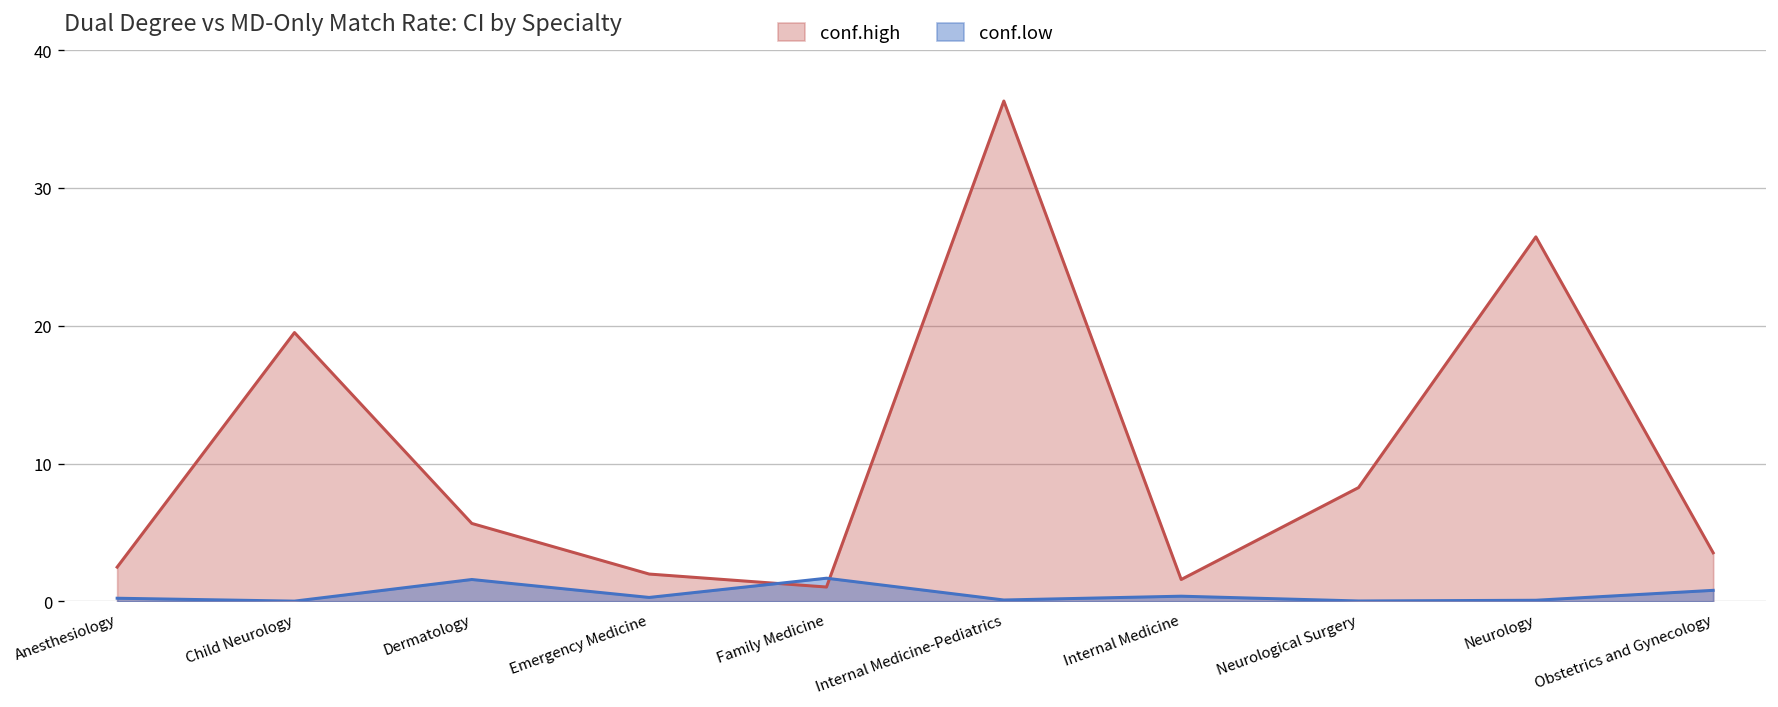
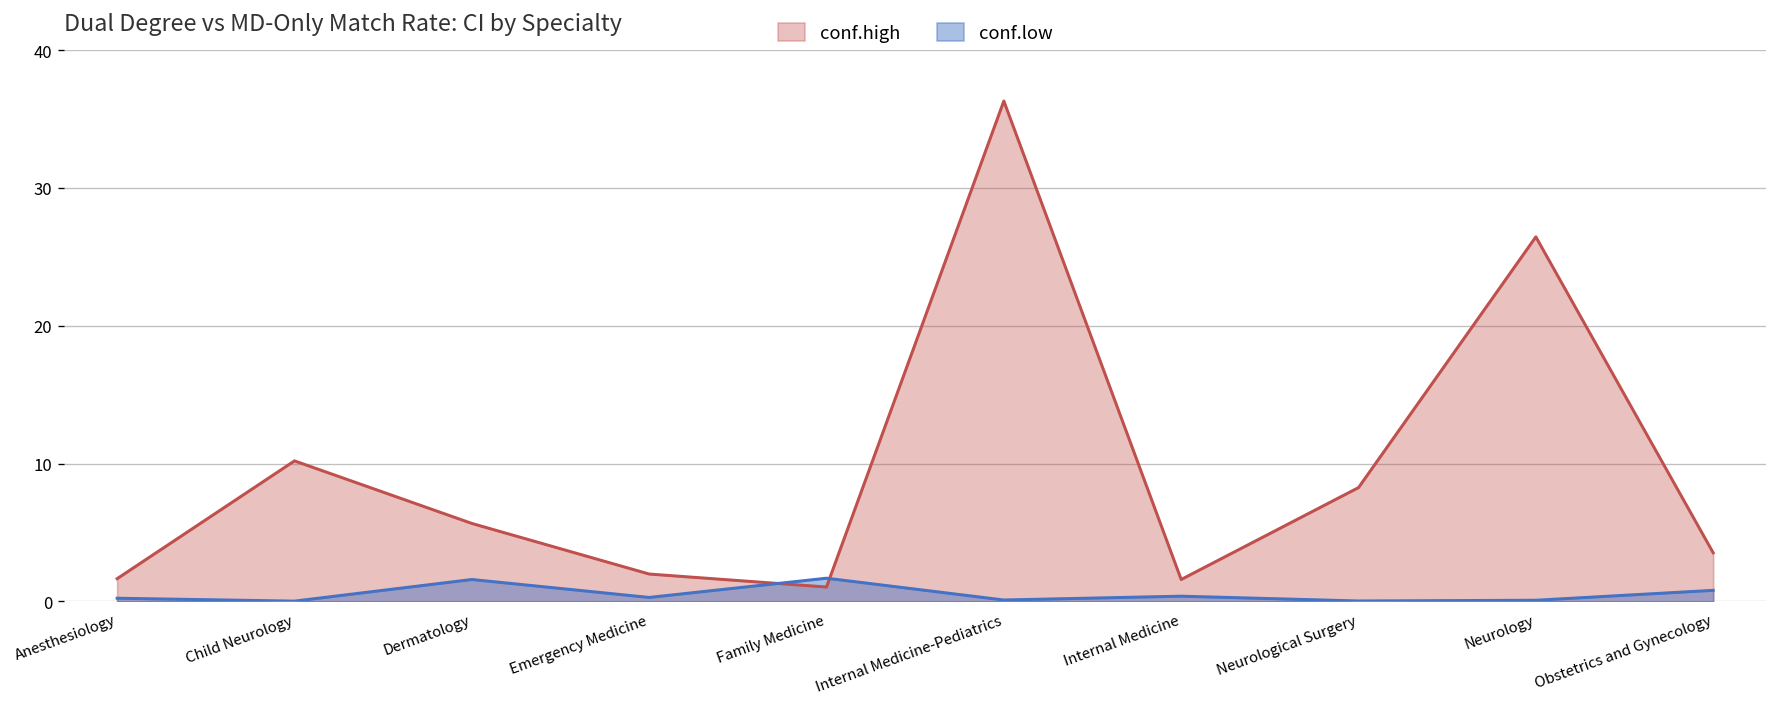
conf.high, Anesthesiology: 2.5 -> 1.6
conf.high, Child Neurology: 19.5 -> 10.2
